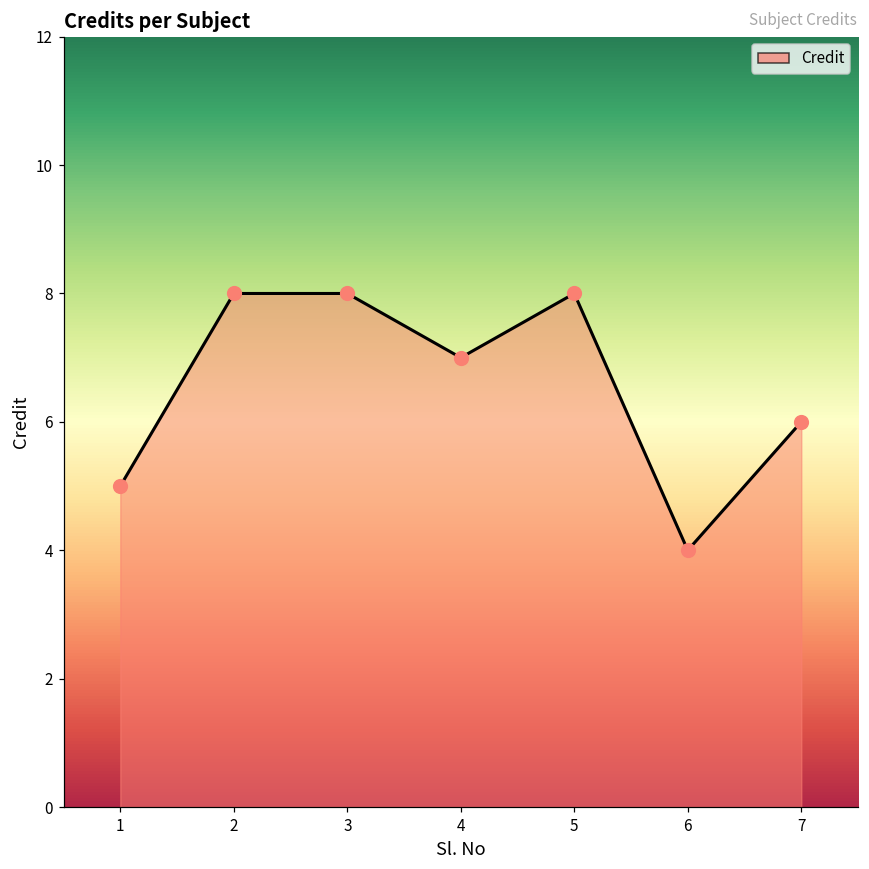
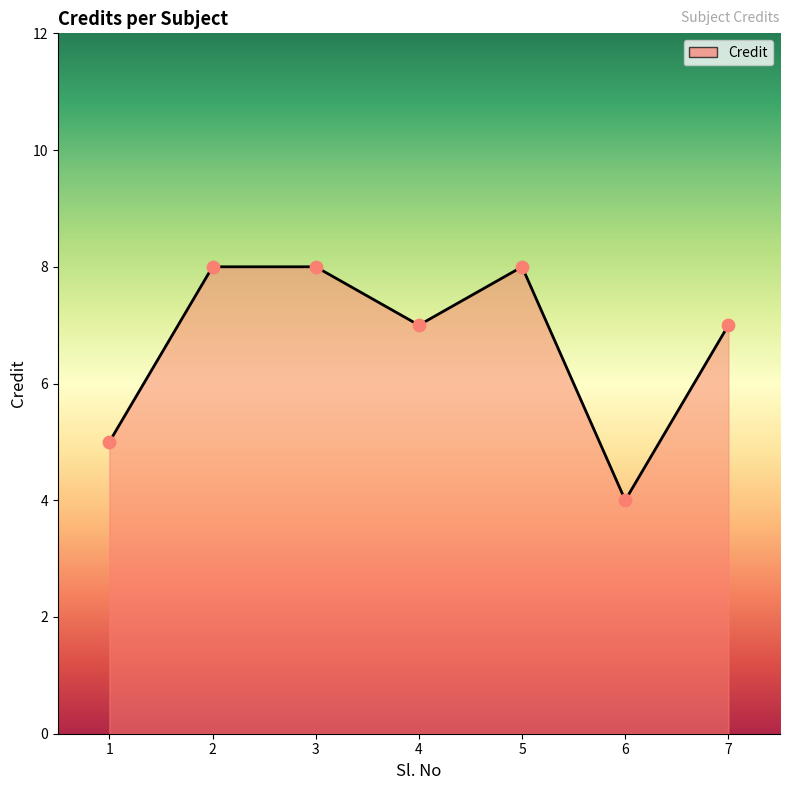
7: 6 -> 7
